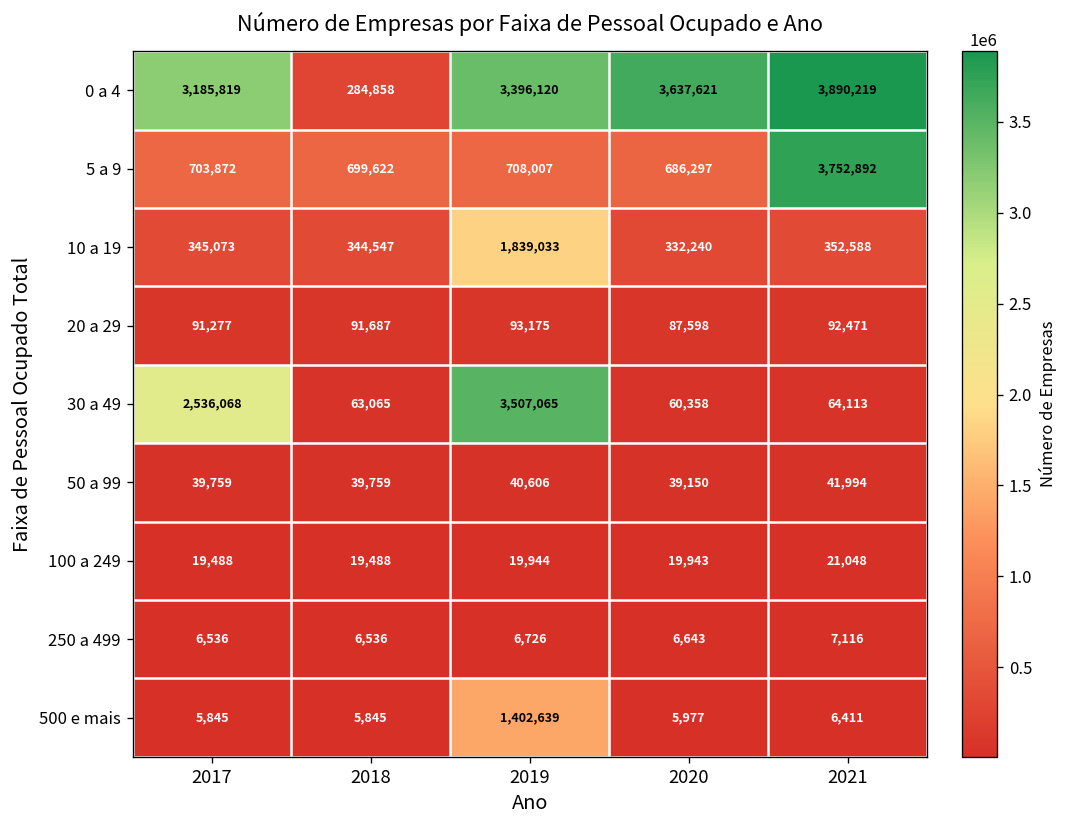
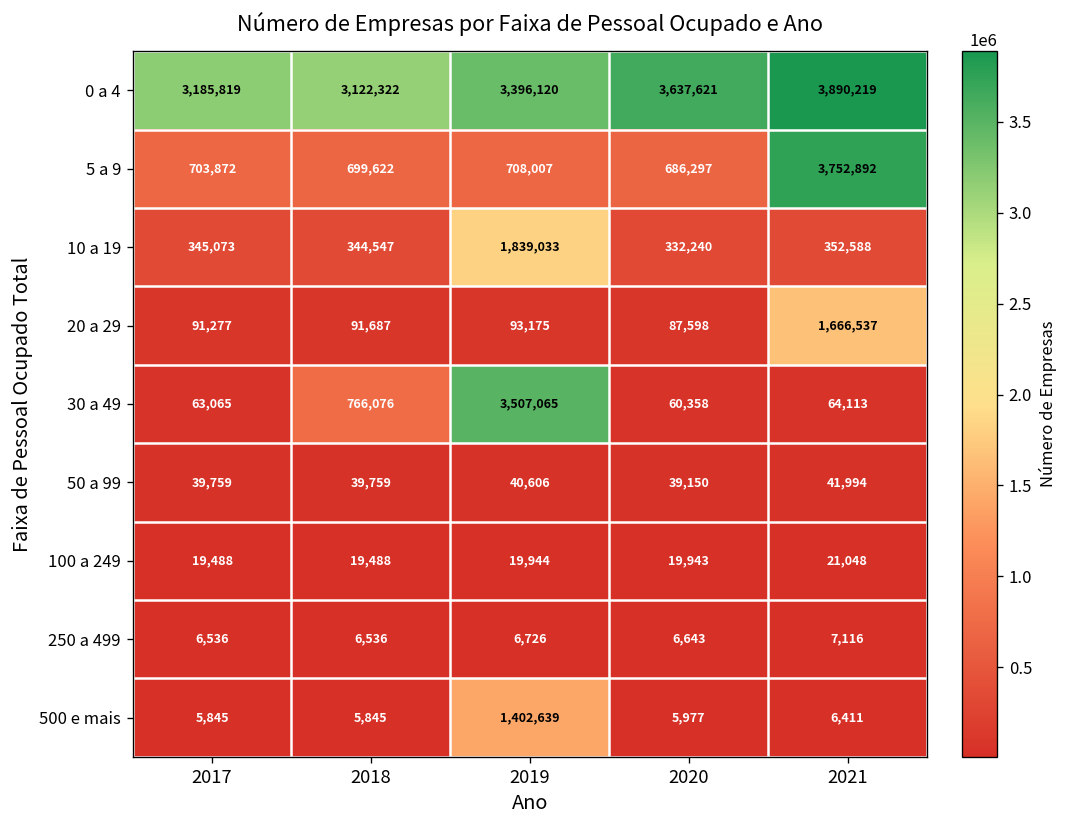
0 a 4, 2018: 284,858 -> 3,122,322
20 a 29, 2021: 92,471 -> 1,666,537
30 a 49, 2017: 2,536,068 -> 63,065
30 a 49, 2018: 63,065 -> 766,076
